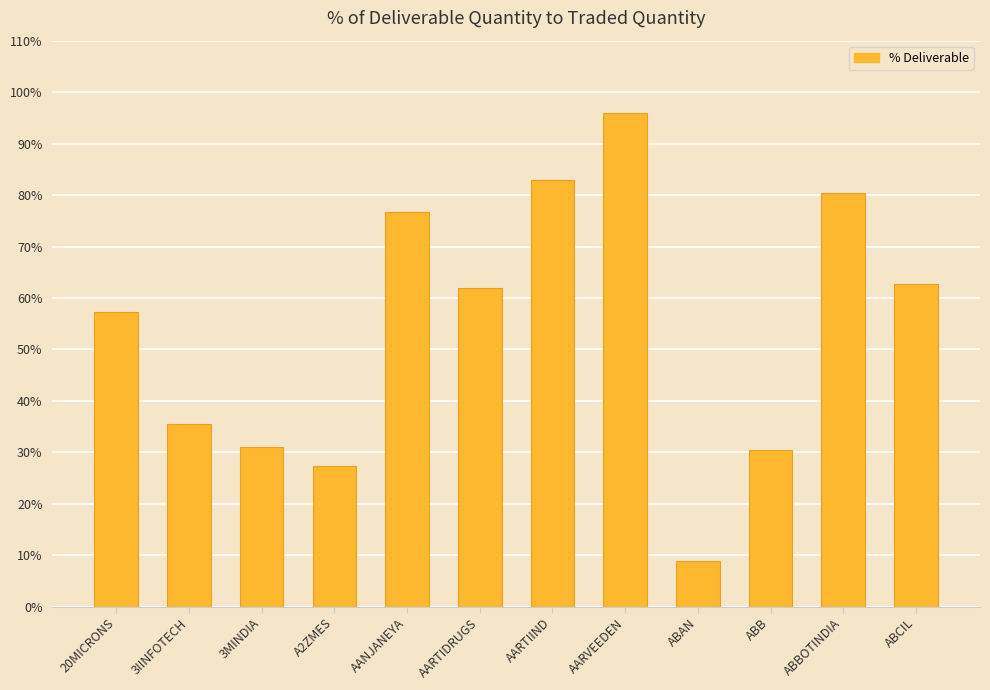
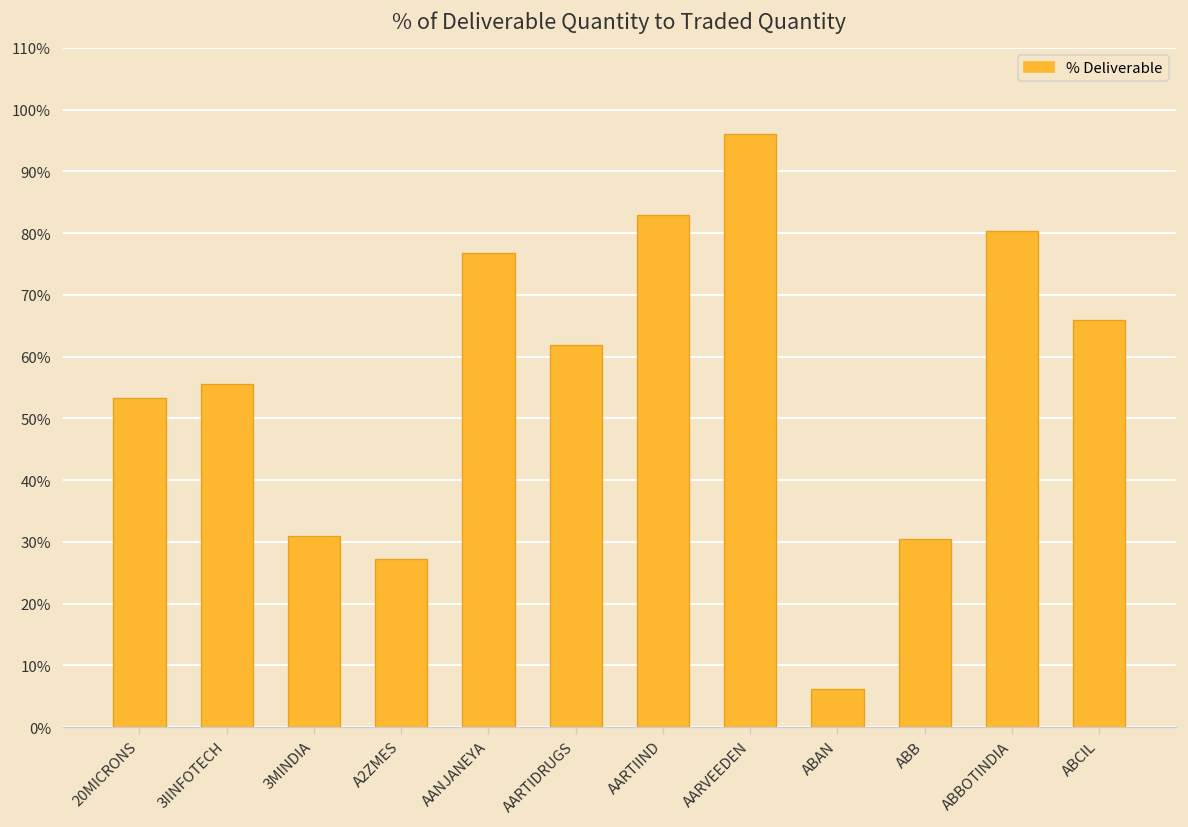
20MICRONS: 57% -> 53%
3IINFOTECH: 35% -> 56%
ABAN: 9% -> 6%
ABCIL: 63% -> 66%
